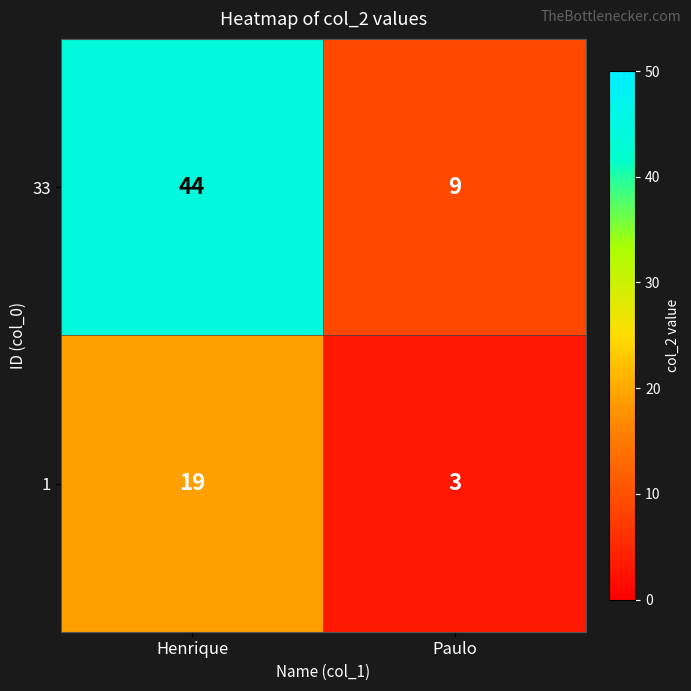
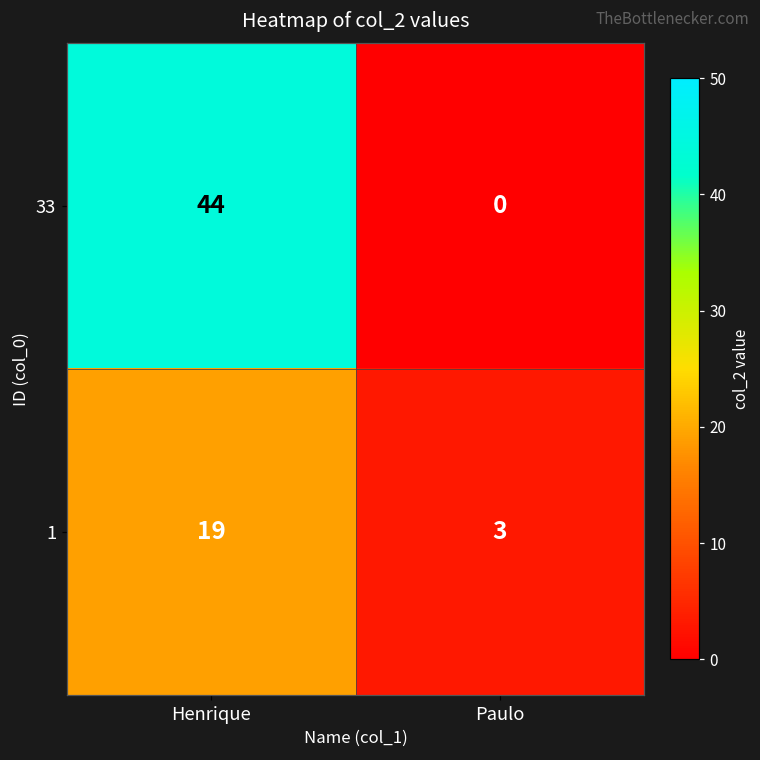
33, Paulo: 9 -> 0
